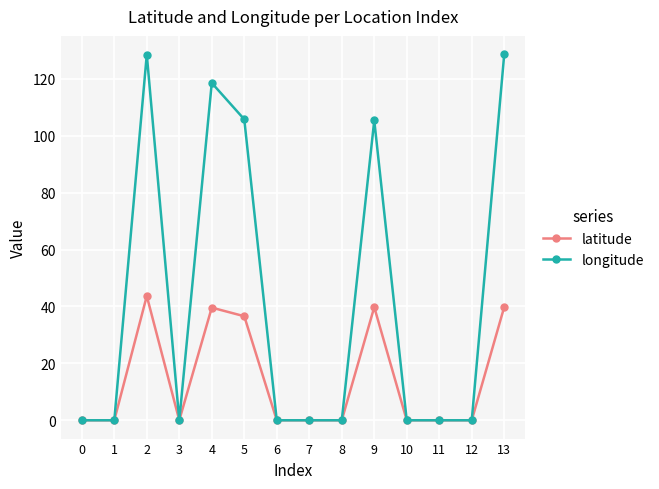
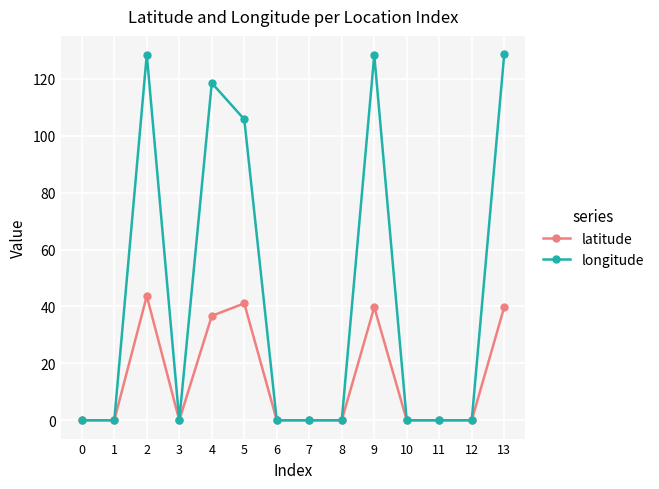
latitude, 4: 40 -> 37
latitude, 5: 37 -> 41
longitude, 9: 105 -> 128
